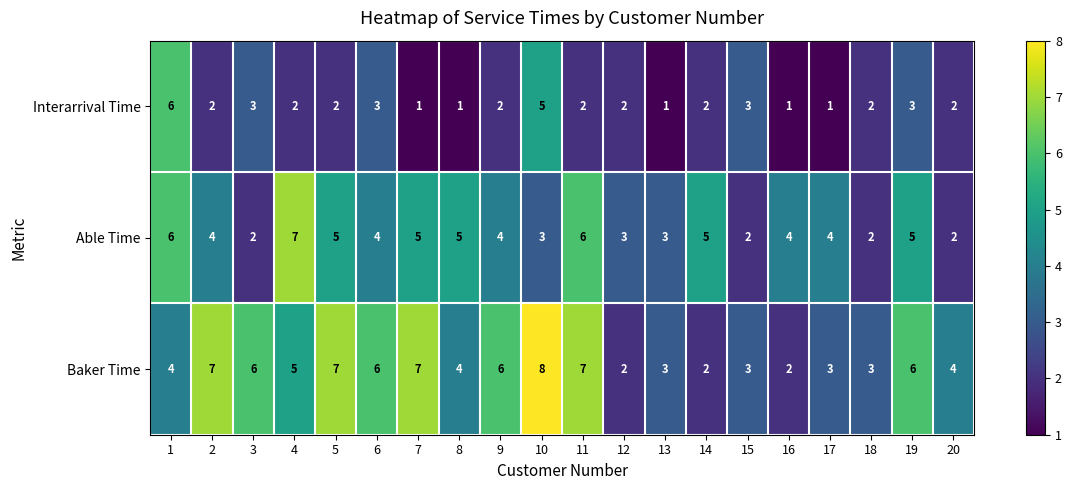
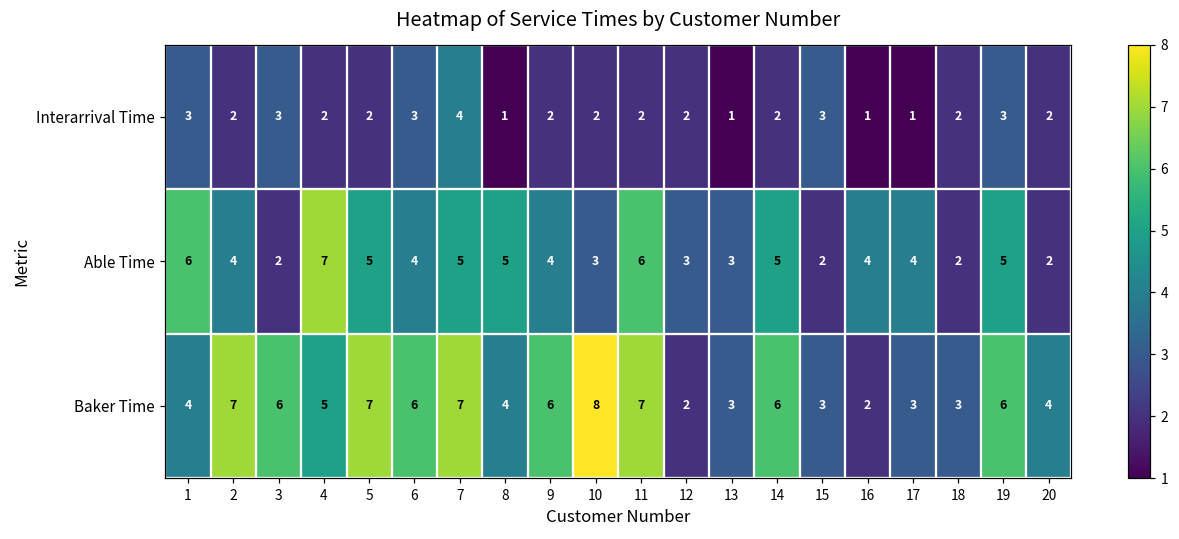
Interarrival Time, 1: 6 -> 3
Interarrival Time, 7: 1 -> 4
Interarrival Time, 10: 5 -> 2
Baker Time, 14: 2 -> 6
